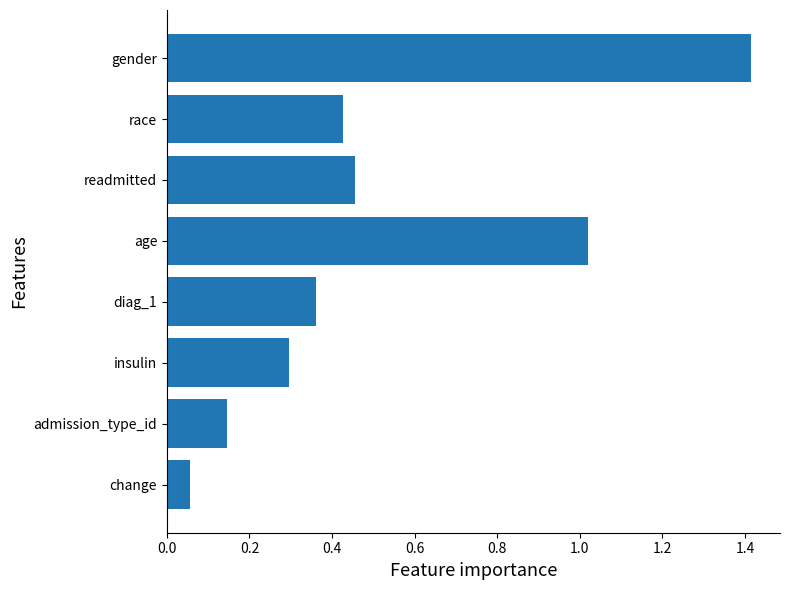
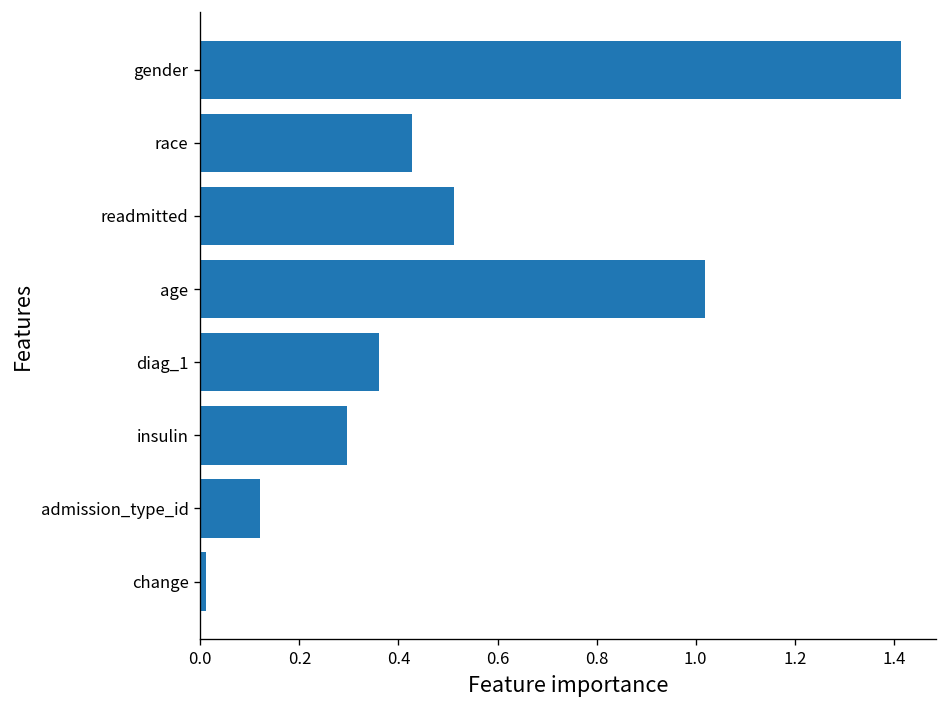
readmitted: 0.45 -> 0.51
admission_type_id: 0.14 -> 0.12
change: 0.06 -> 0.01
